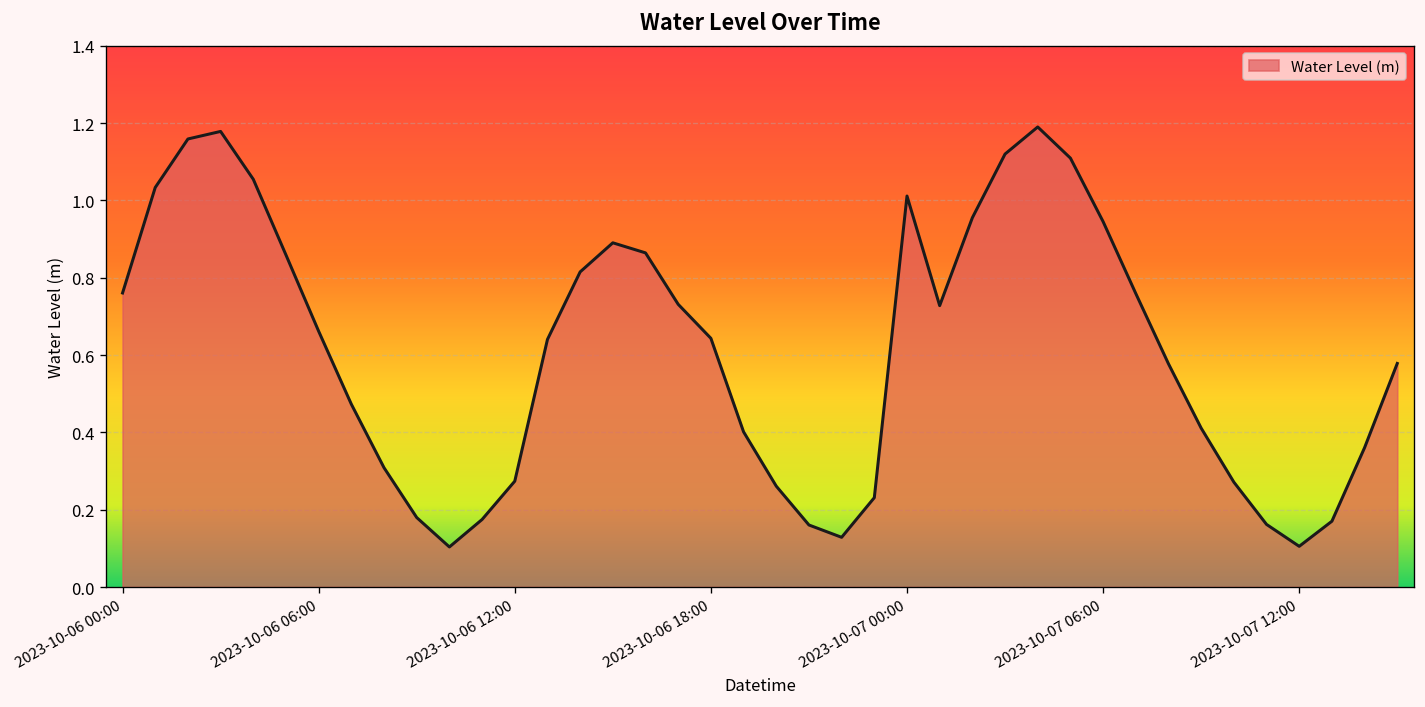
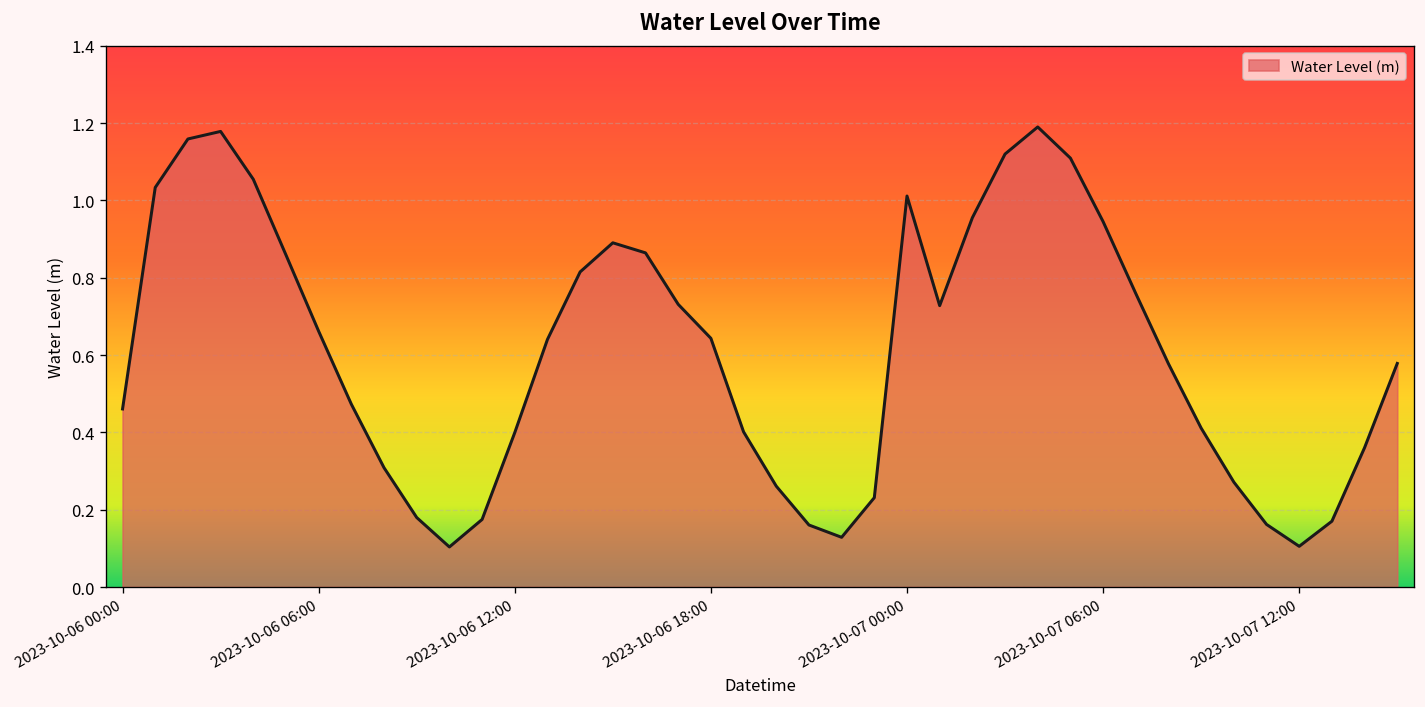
2023-10-06 00:00: 0.76 -> 0.46
2023-10-06 12:00: 0.27 -> 0.40
